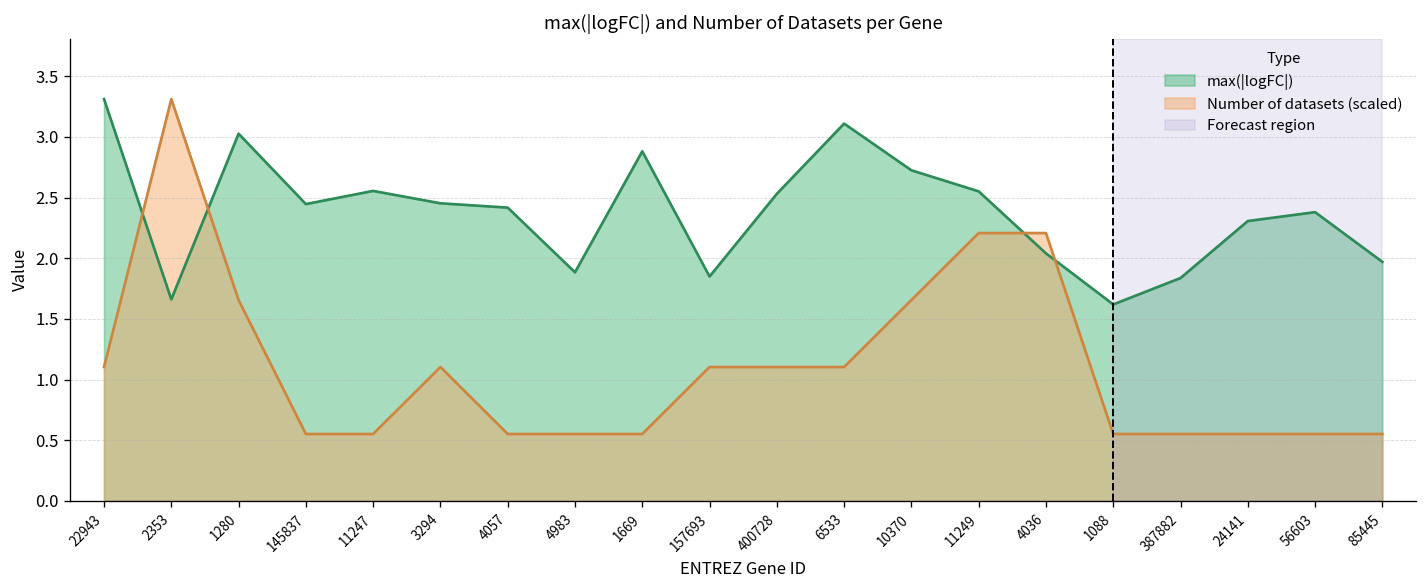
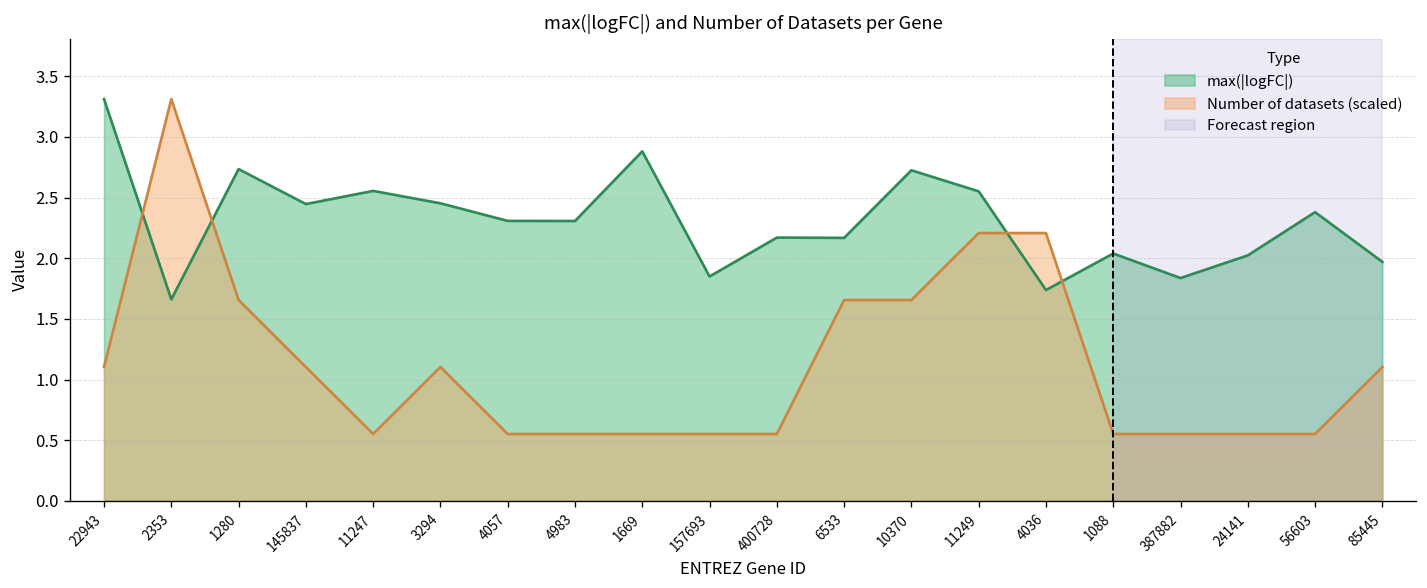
max(|logFC|), 1280: 3.03 -> 2.73
Number of datasets (scaled), 145837: 0.55 -> 1.10
max(|logFC|), 4057: 2.42 -> 2.31
max(|logFC|), 4983: 1.88 -> 2.31
Number of datasets (scaled), 157693: 1.10 -> 0.55
max(|logFC|), 400728: 2.53 -> 2.17
Number of datasets (scaled), 400728: 1.10 -> 0.55
max(|logFC|), 6533: 3.11 -> 2.17
Number of datasets (scaled), 6533: 1.10 -> 1.66
max(|logFC|), 4036: 2.04 -> 1.74
max(|logFC|), 1088: 1.62 -> 2.04
max(|logFC|), 24141: 2.31 -> 2.02
Number of datasets (scaled), 85445: 0.55 -> 1.10
